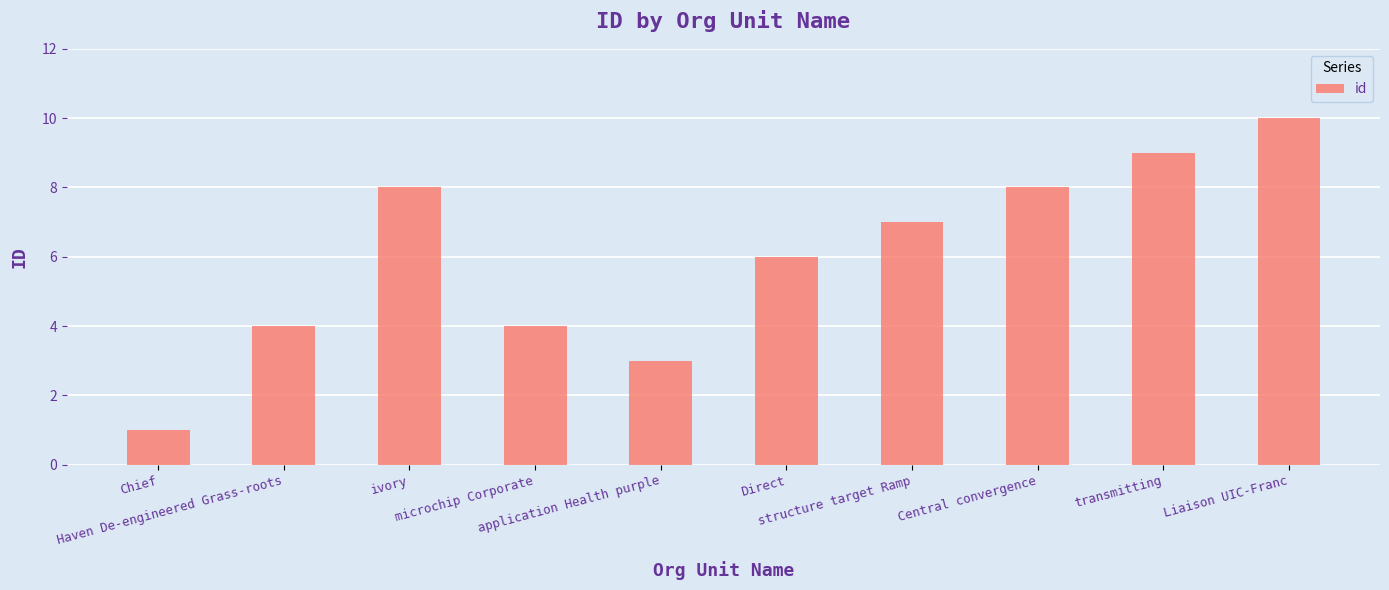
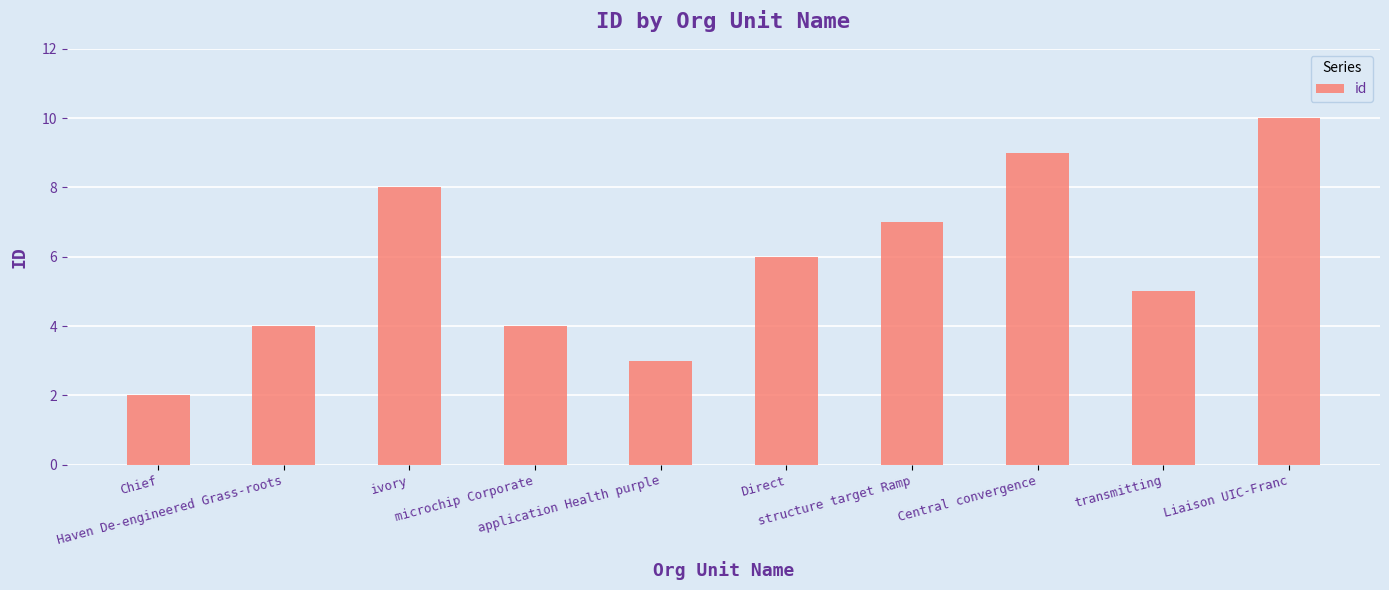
Chief: 1 -> 2
Central convergence: 8 -> 9
transmitting: 9 -> 5
